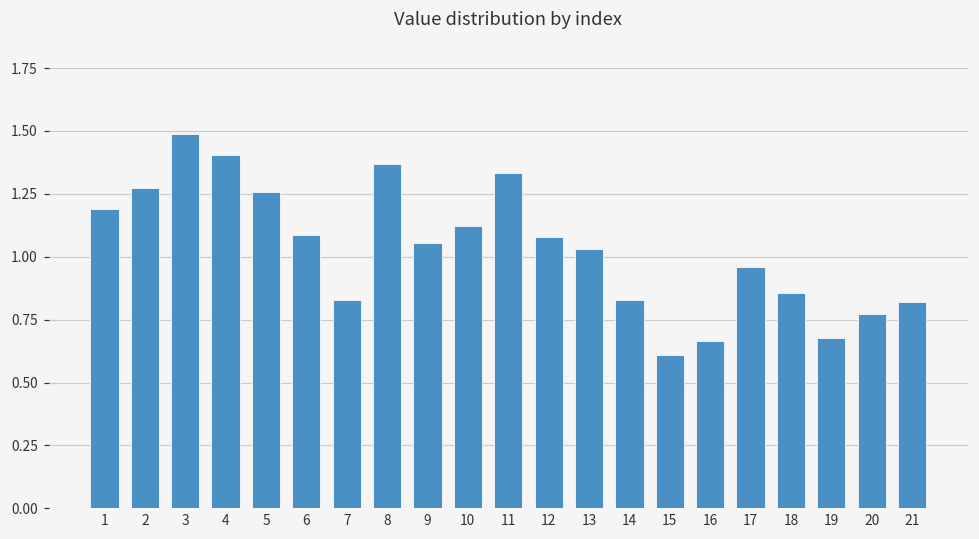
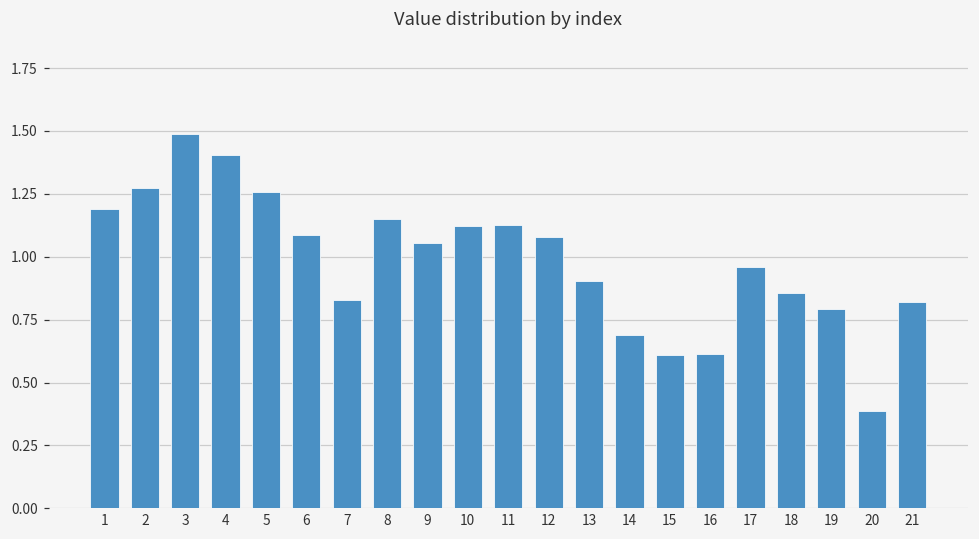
8: 1.37 -> 1.15
11: 1.33 -> 1.13
13: 1.03 -> 0.90
14: 0.83 -> 0.69
16: 0.66 -> 0.61
19: 0.68 -> 0.79
20: 0.77 -> 0.39
